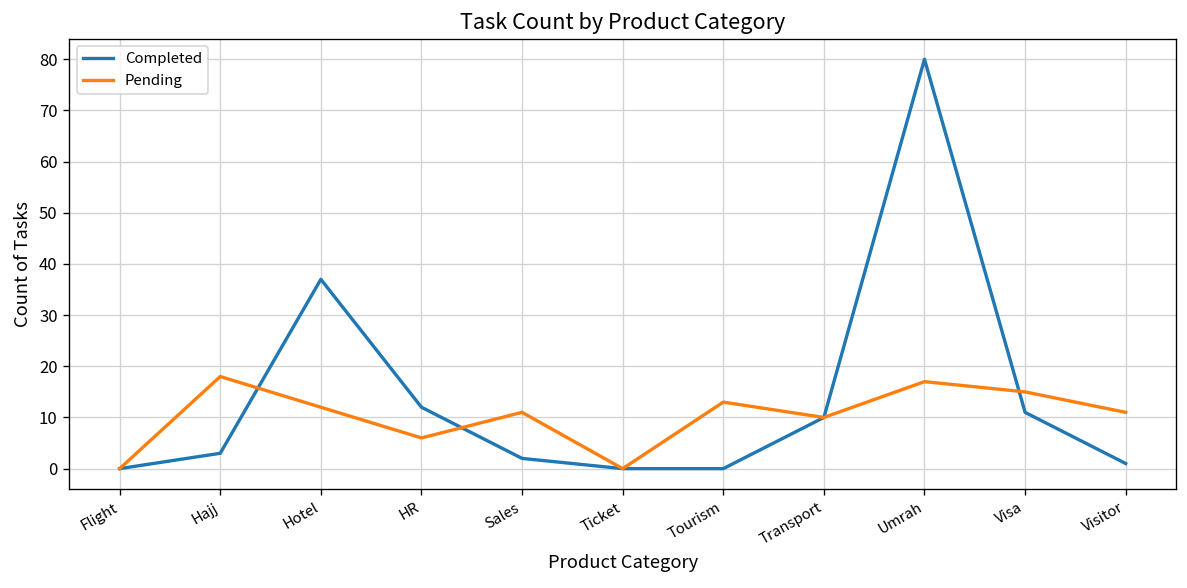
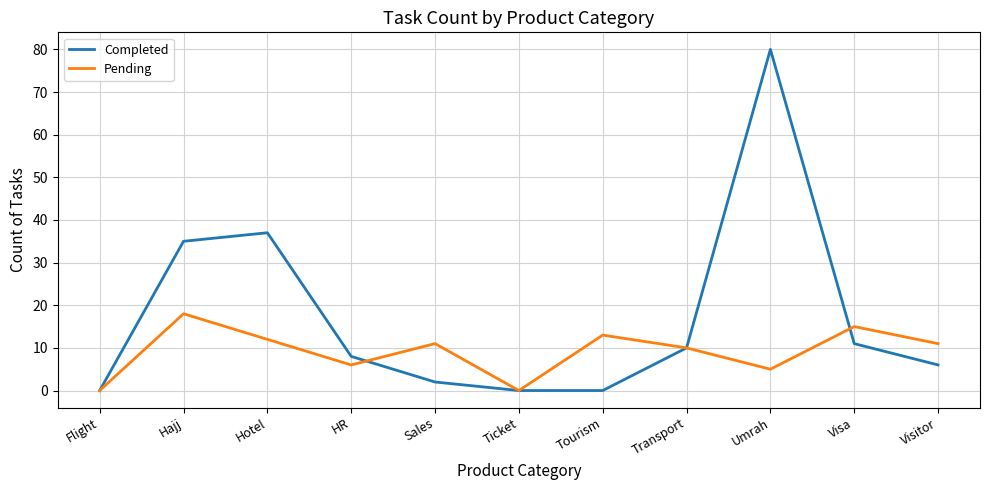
Completed, Hajj: 3 -> 35
Completed, HR: 12 -> 8
Pending, Umrah: 17 -> 5
Completed, Visitor: 1 -> 6
